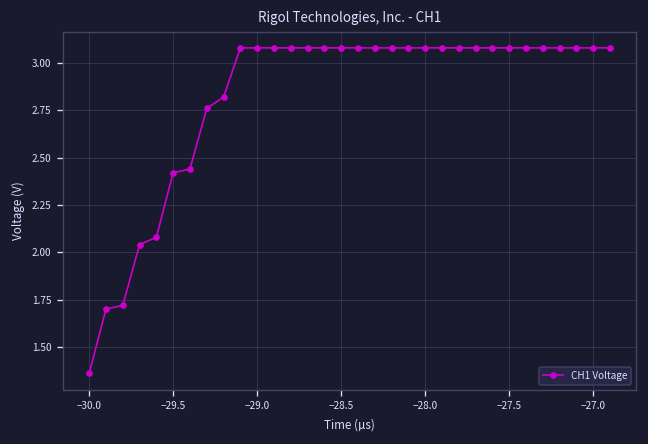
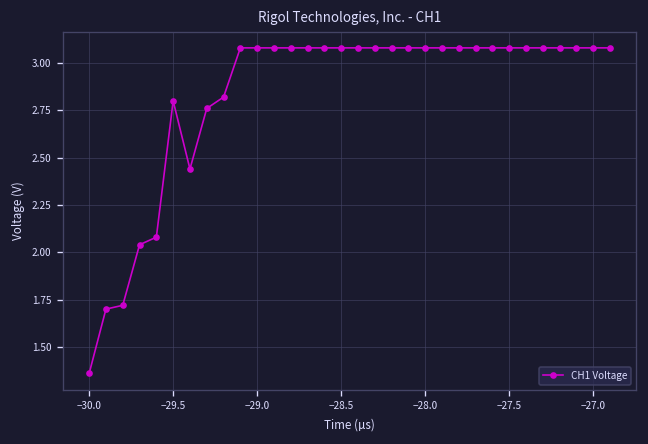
−29.5: 2.42 -> 2.80
